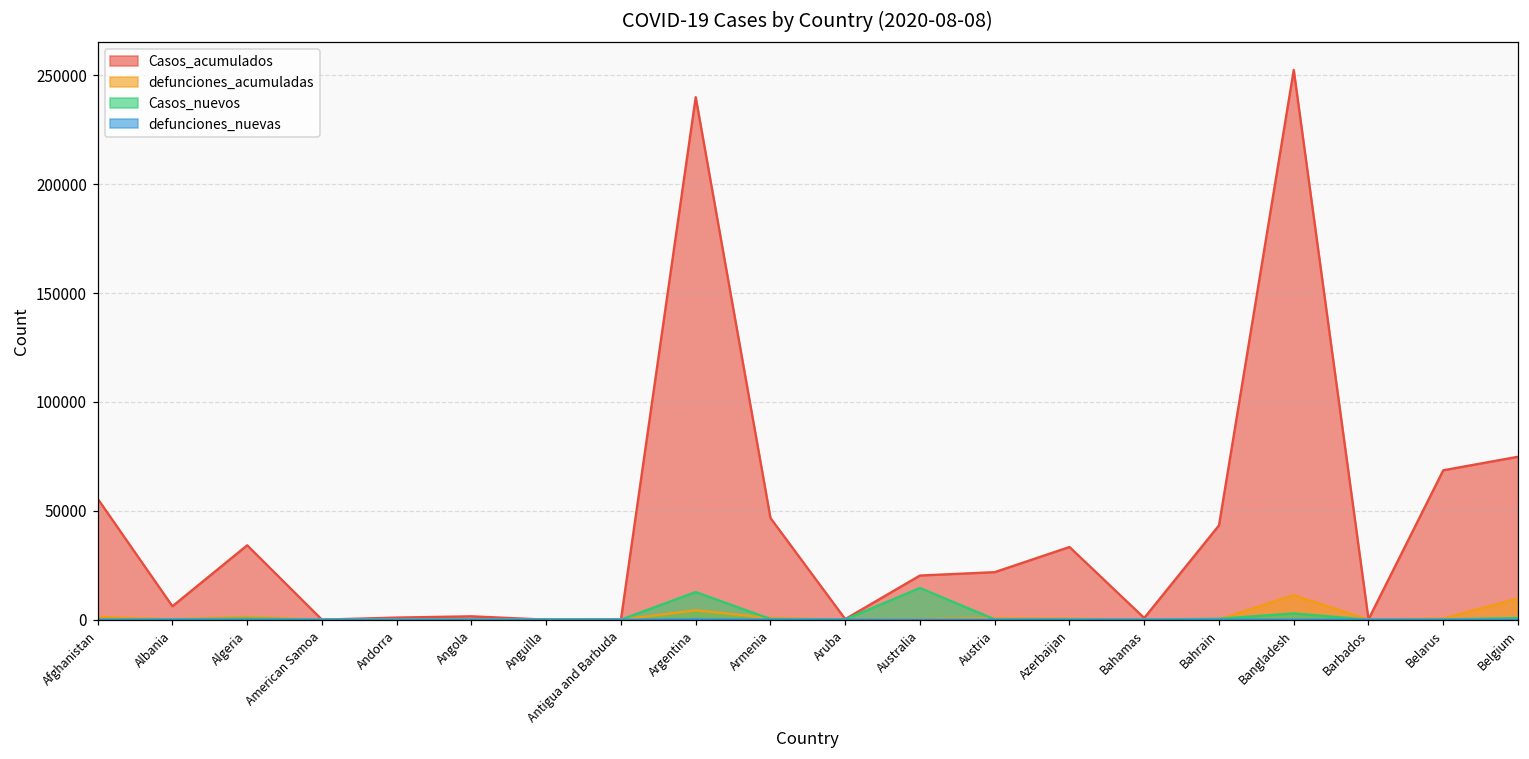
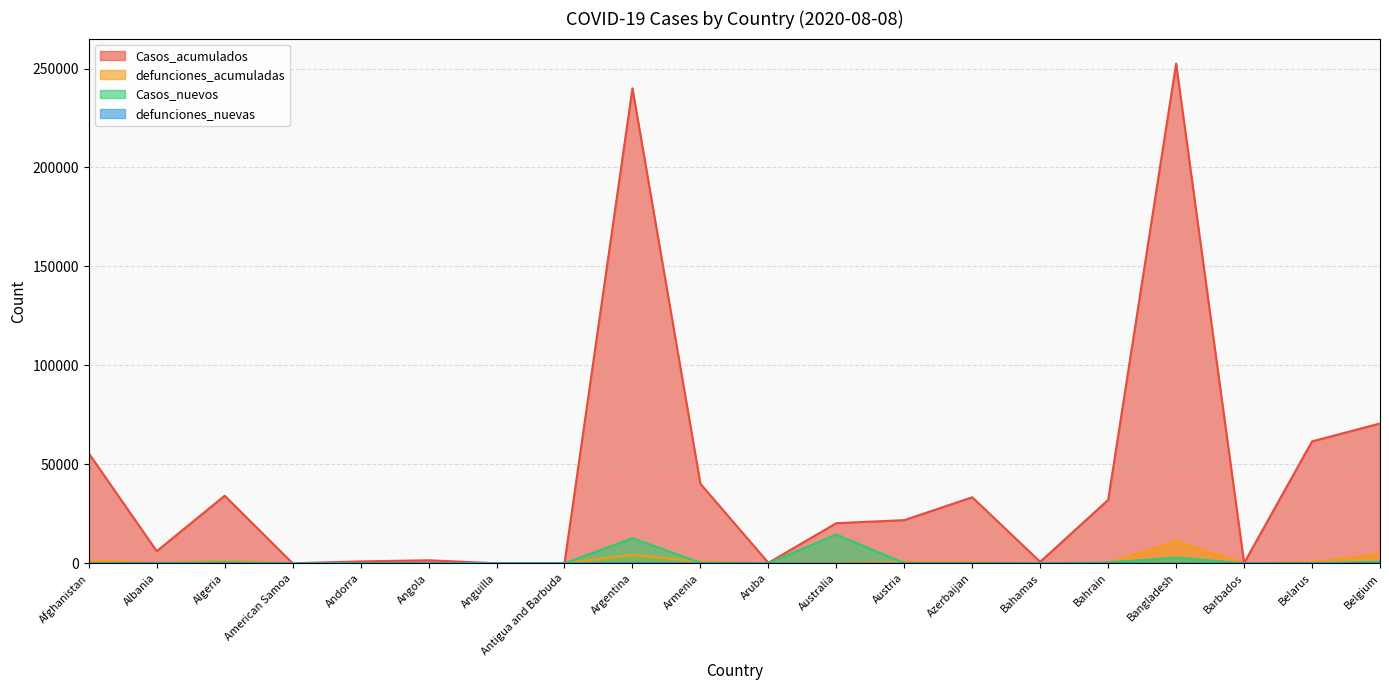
Casos_acumulados, Armenia: 47000 -> 40000
Casos_acumulados, Bahrain: 43000 -> 32000
Casos_acumulados, Belarus: 69000 -> 62000
Casos_acumulados, Belgium: 75000 -> 71000
defunciones_acumuladas, Belgium: 10000 -> 5000
